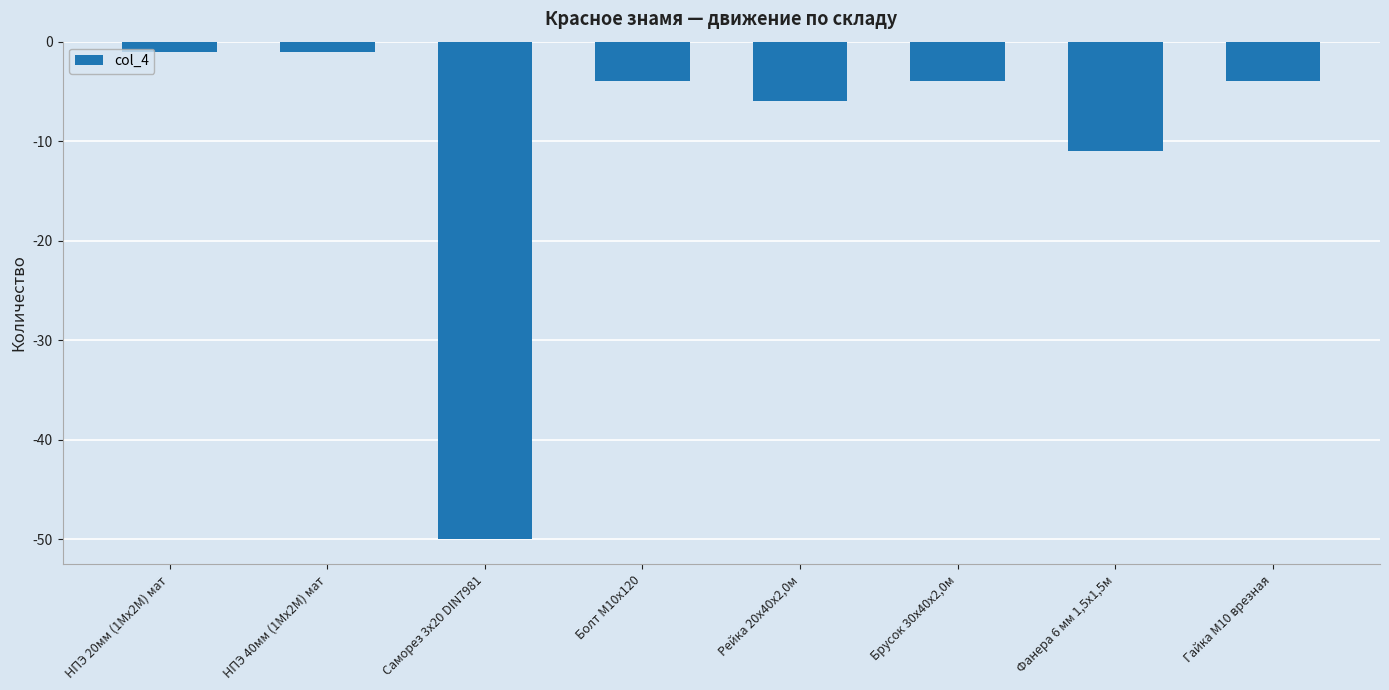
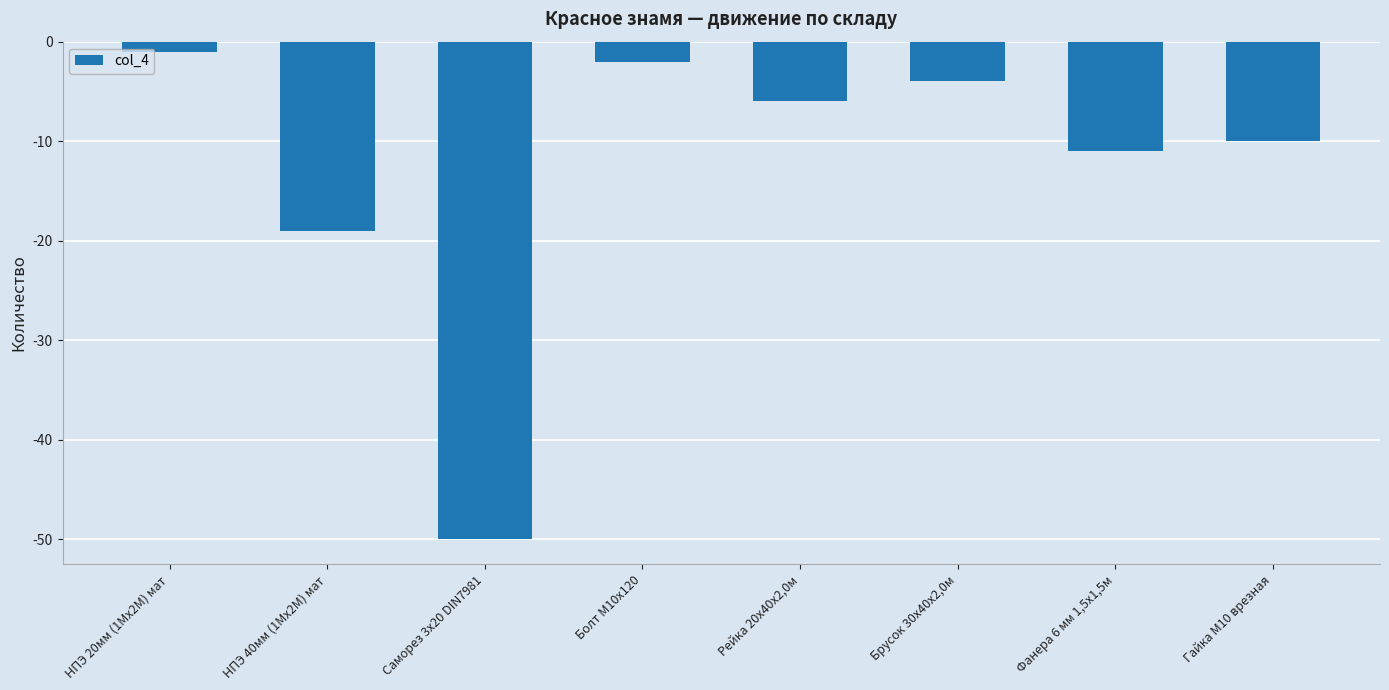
НПЭ 40мм (1Мх2М) мат: -1 -> -19
Болт М10х120: -4 -> -2
Гайка М10 врезная: -4 -> -10
